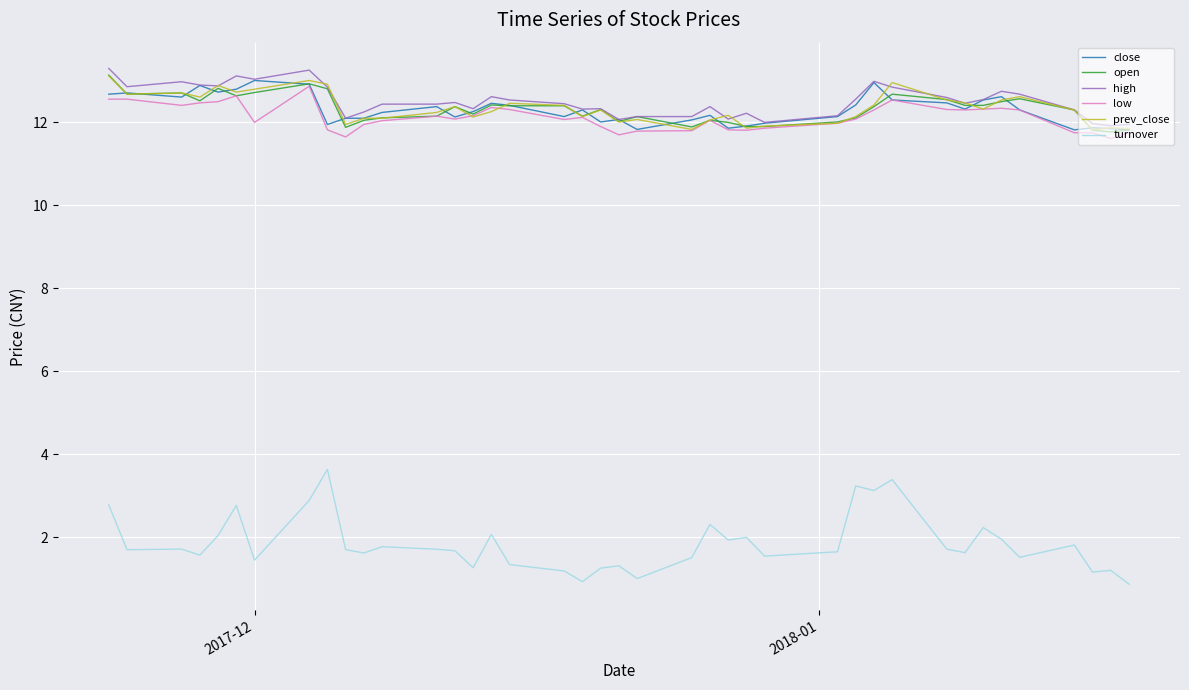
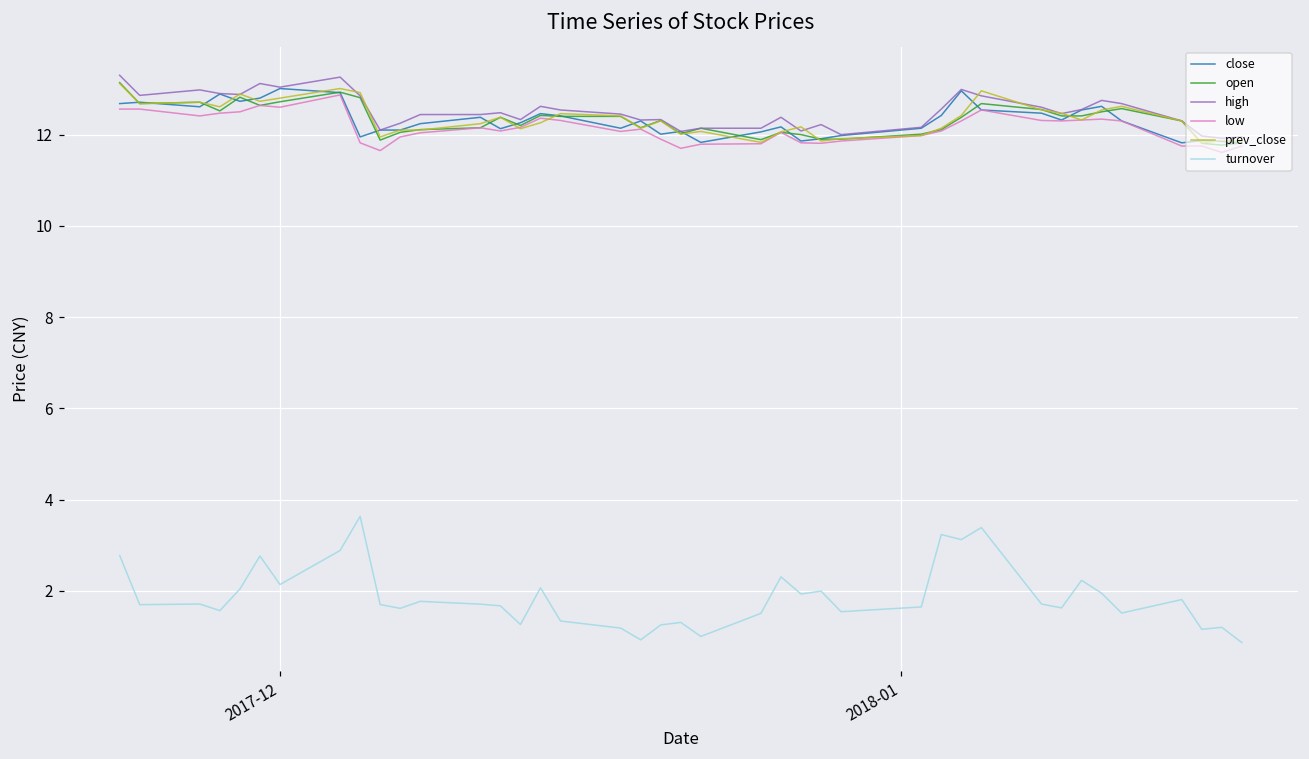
low, 2017-12: 12.0 -> 12.6
turnover, 2017-12: 1.4 -> 2.1
